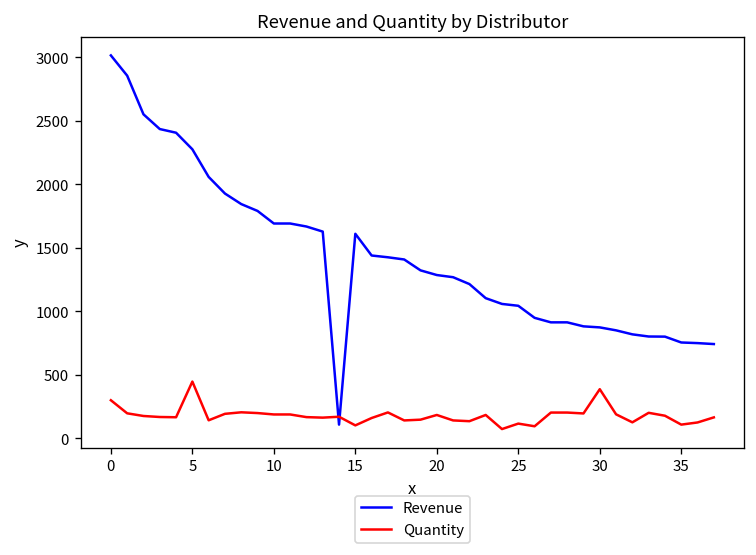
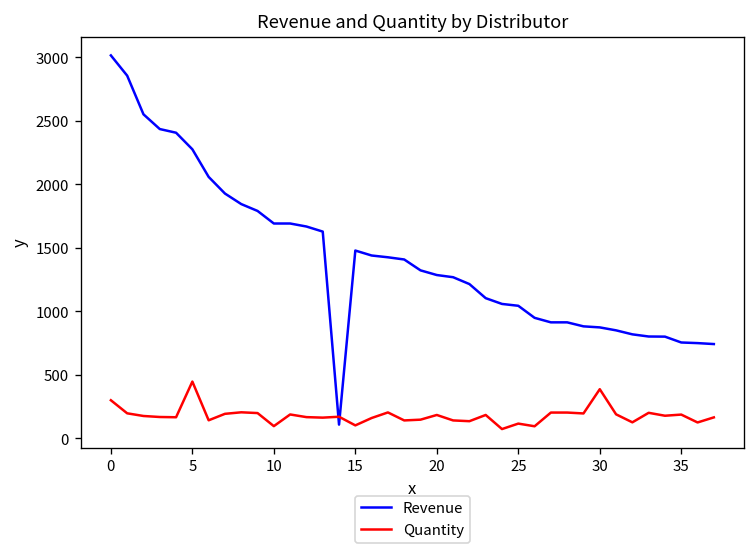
Quantity, 10: 190 -> 100
Revenue, 15: 1610 -> 1480
Quantity, 35: 110 -> 190
